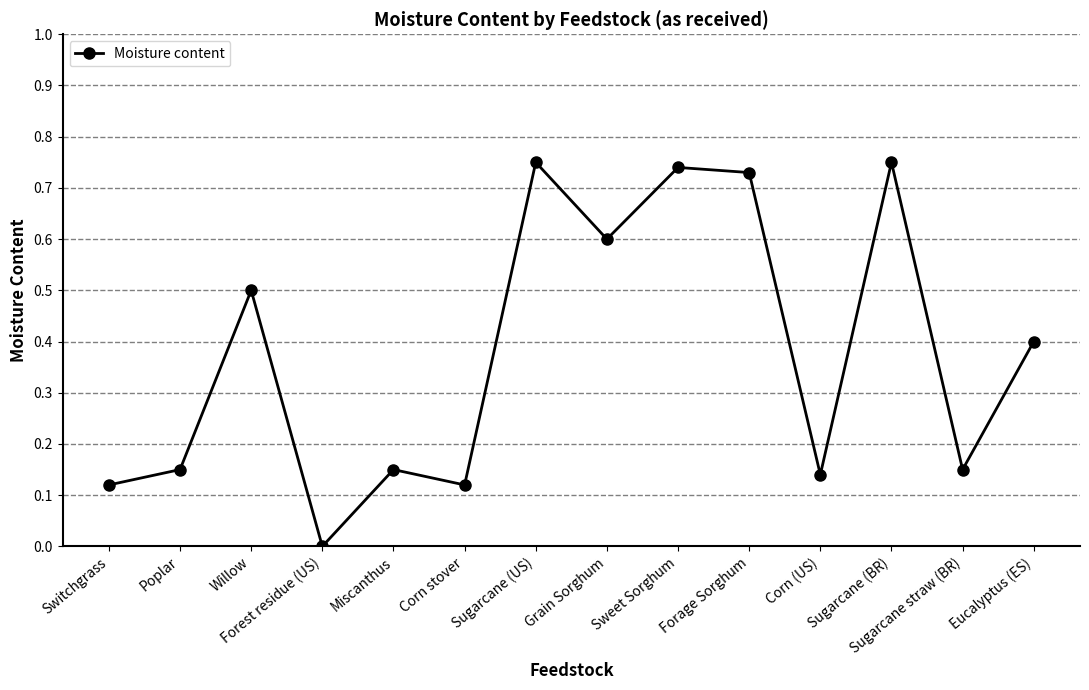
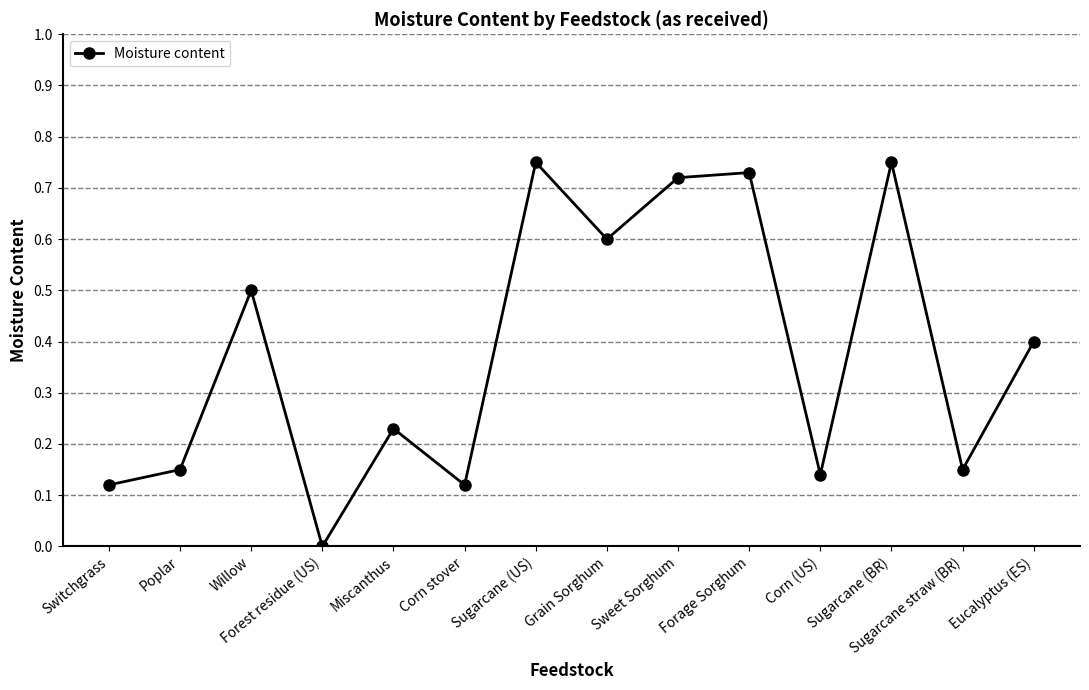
Miscanthus: 0.15 -> 0.23
Sweet Sorghum: 0.74 -> 0.72
